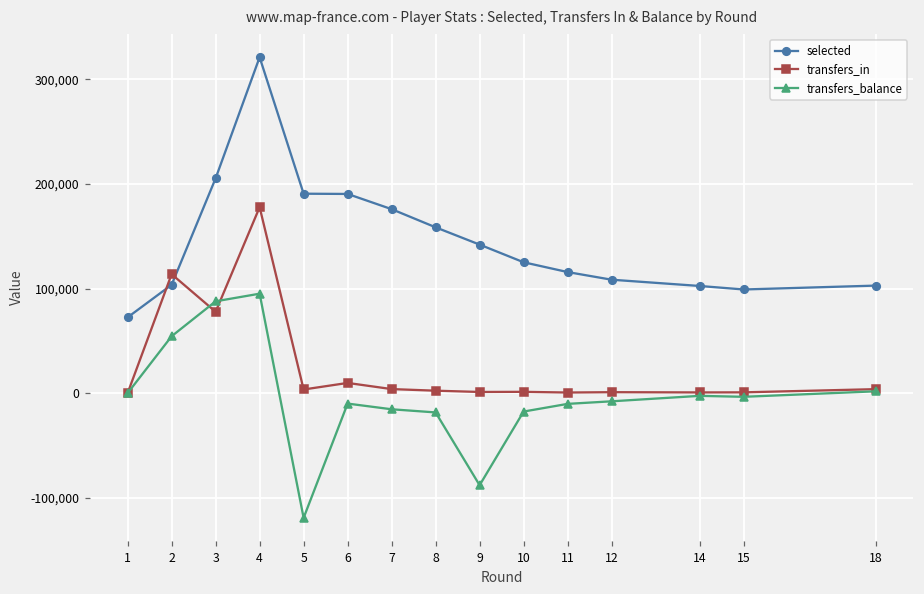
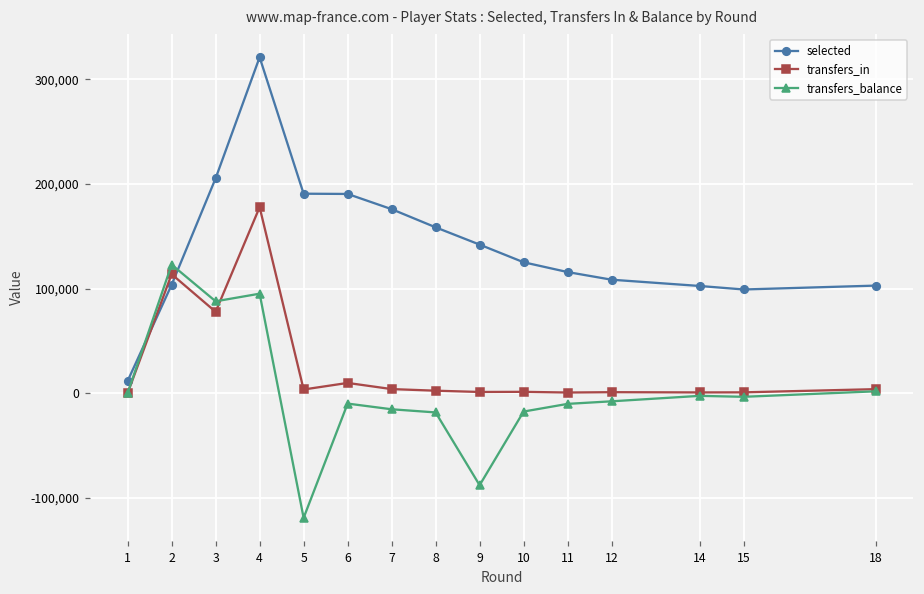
selected, 1: 70,000 -> 10,000
transfers_balance, 2: 50,000 -> 120,000
